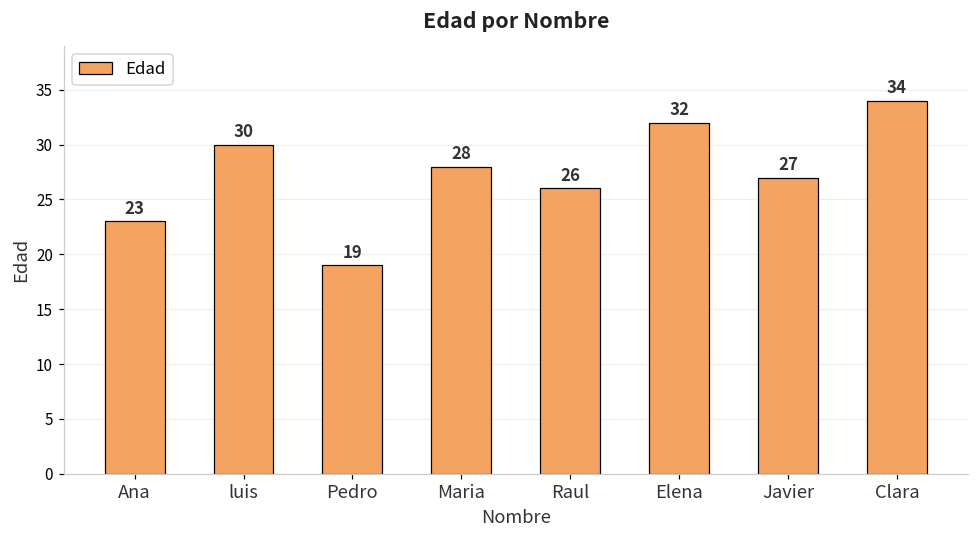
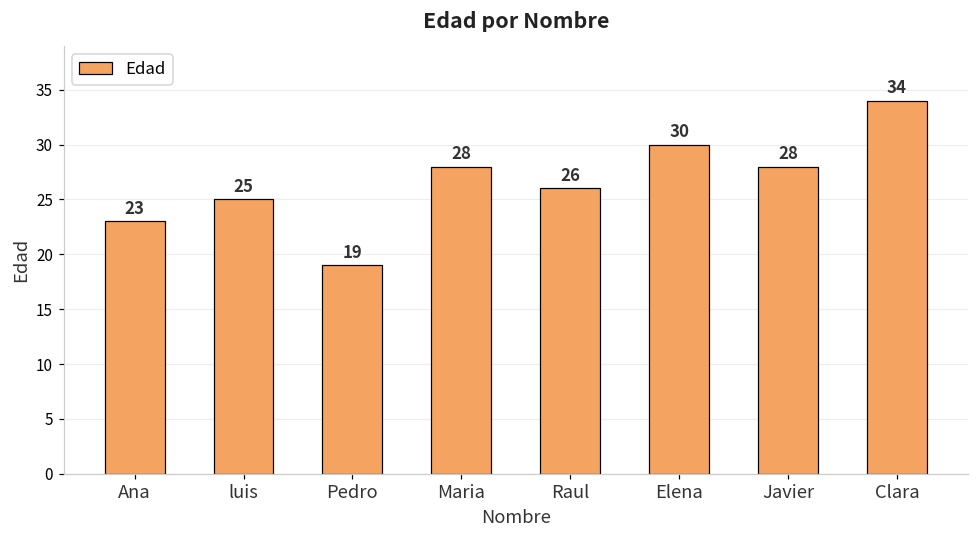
luis: 30 -> 25
Elena: 32 -> 30
Javier: 27 -> 28
